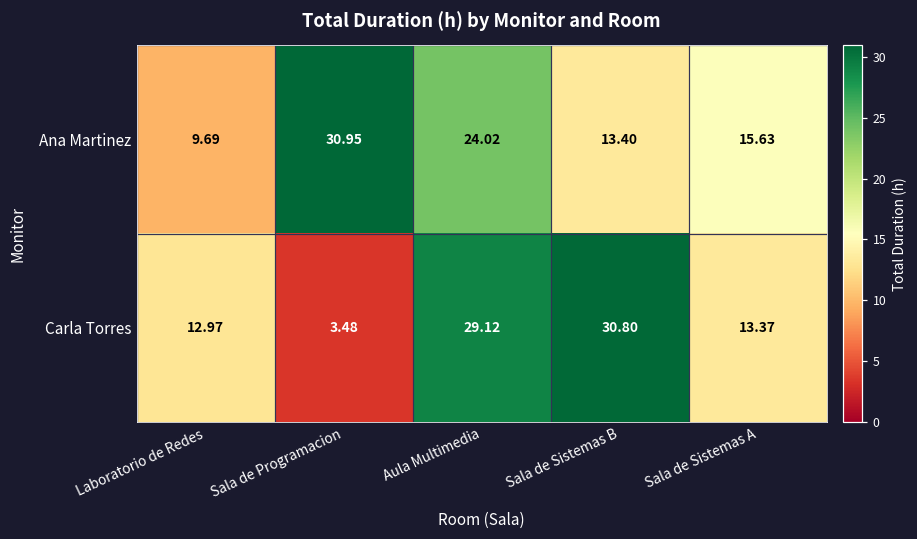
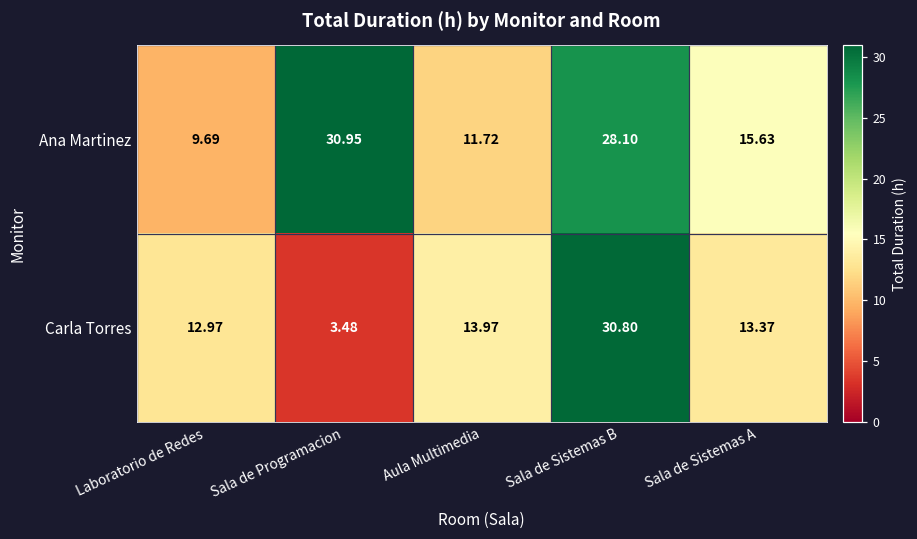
Ana Martinez, Aula Multimedia: 24.02 -> 11.72
Ana Martinez, Sala de Sistemas B: 13.40 -> 28.10
Carla Torres, Aula Multimedia: 29.12 -> 13.97
